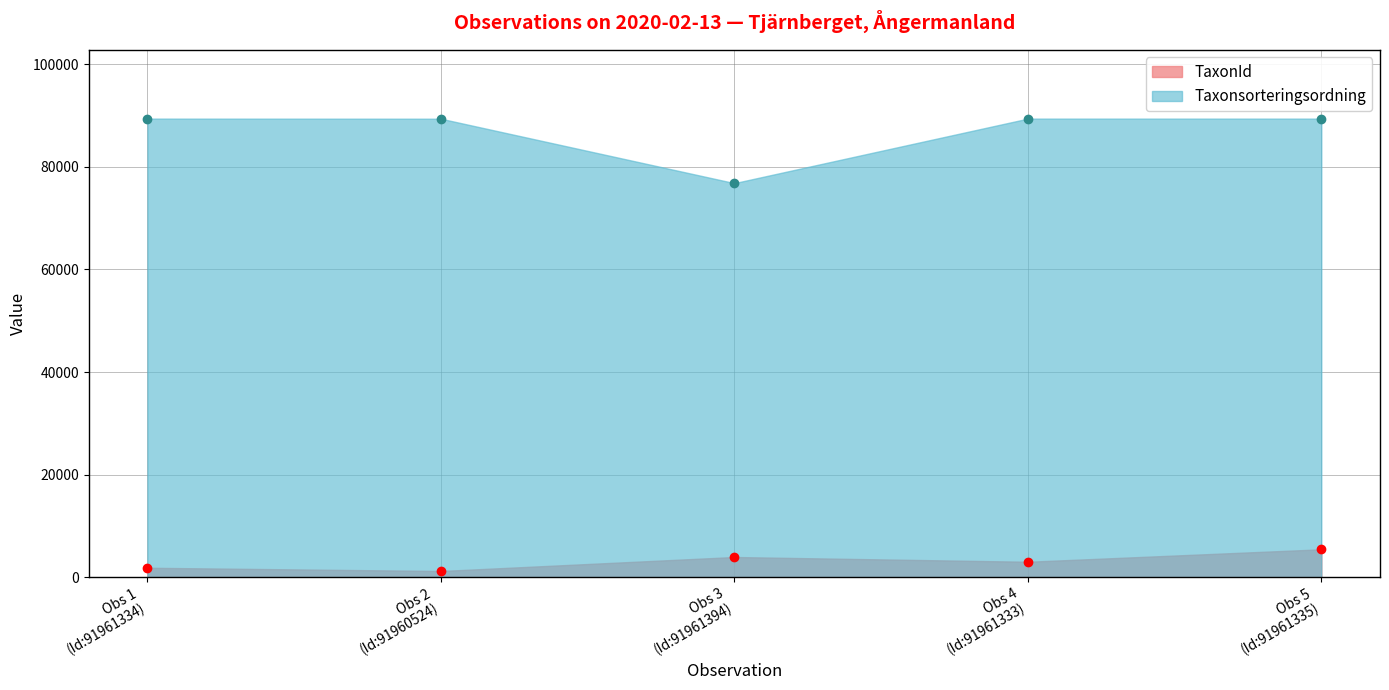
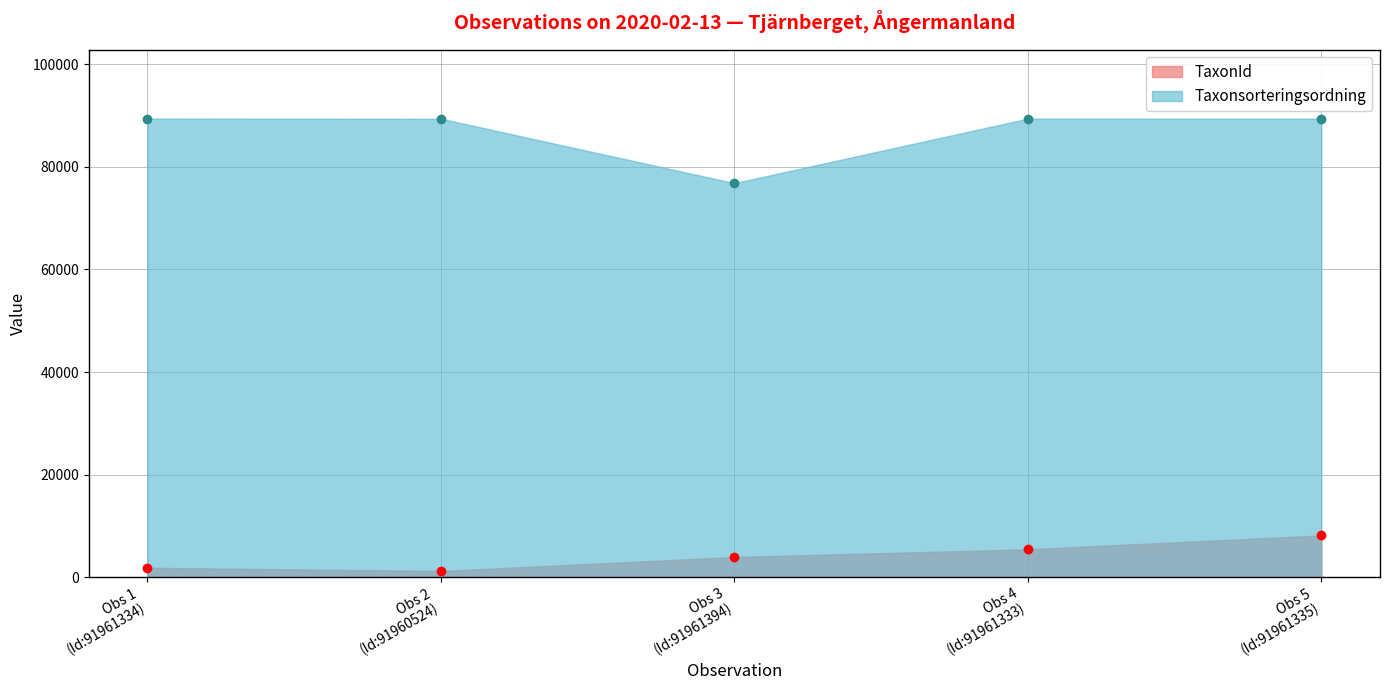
TaxonId, Obs 4 (Id:91961333): 3000 -> 5000
TaxonId, Obs 5 (Id:91961335): 5000 -> 8000
